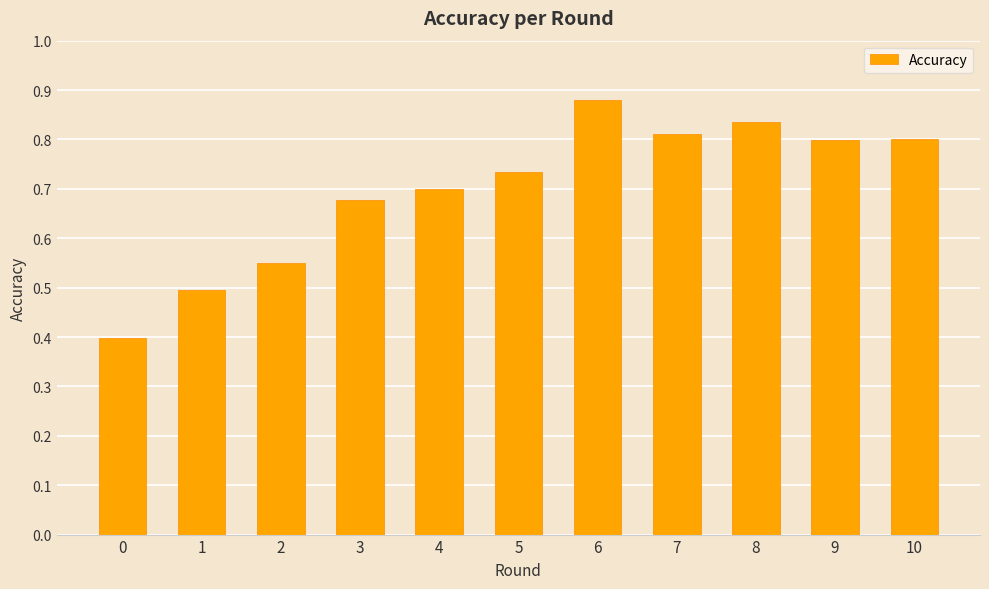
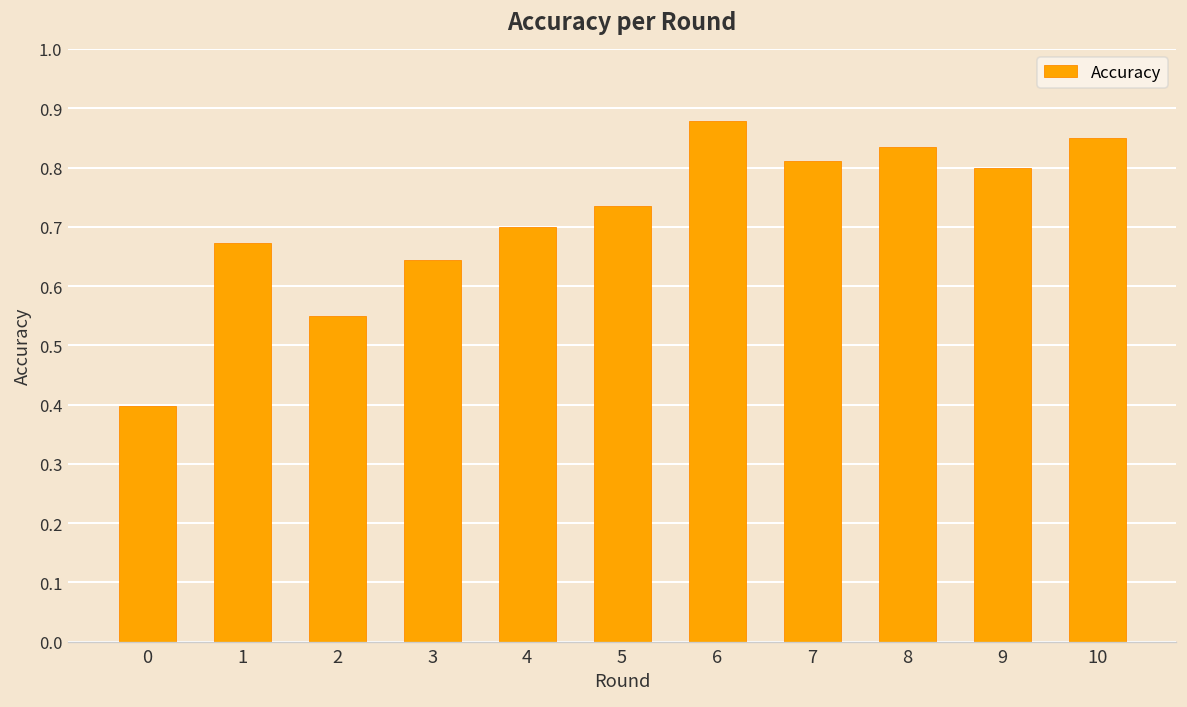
1: 0.50 -> 0.67
3: 0.68 -> 0.64
10: 0.80 -> 0.85
